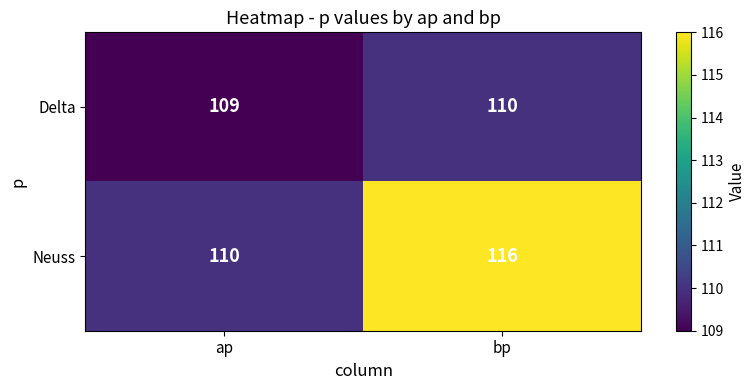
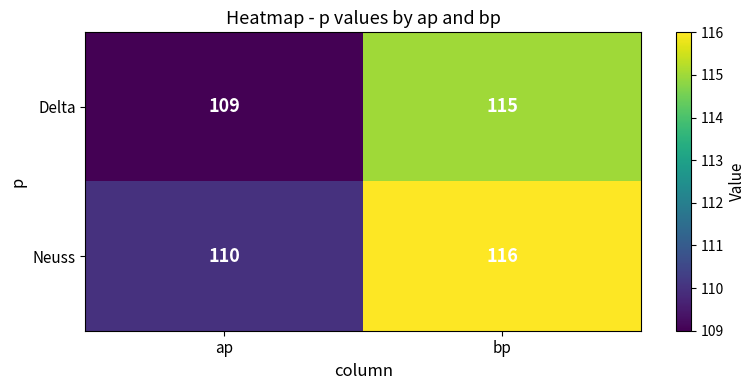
Delta, bp: 110 -> 115
